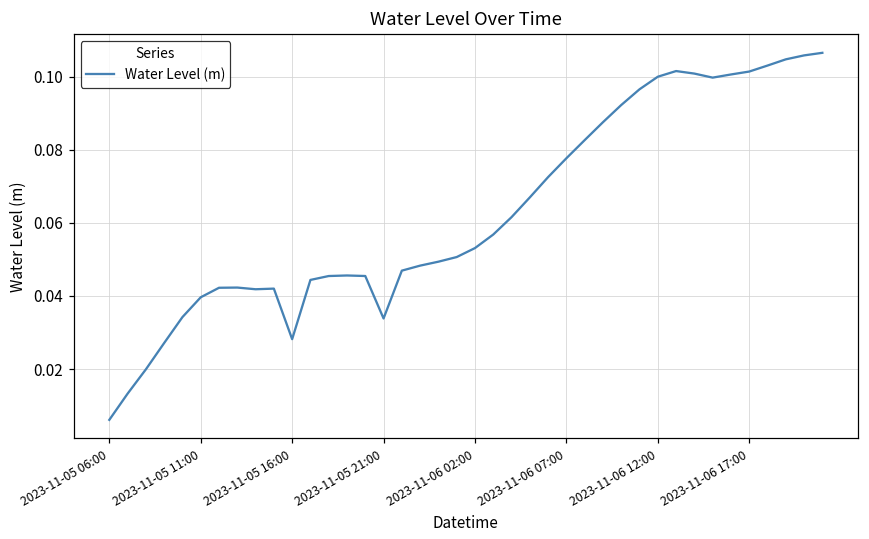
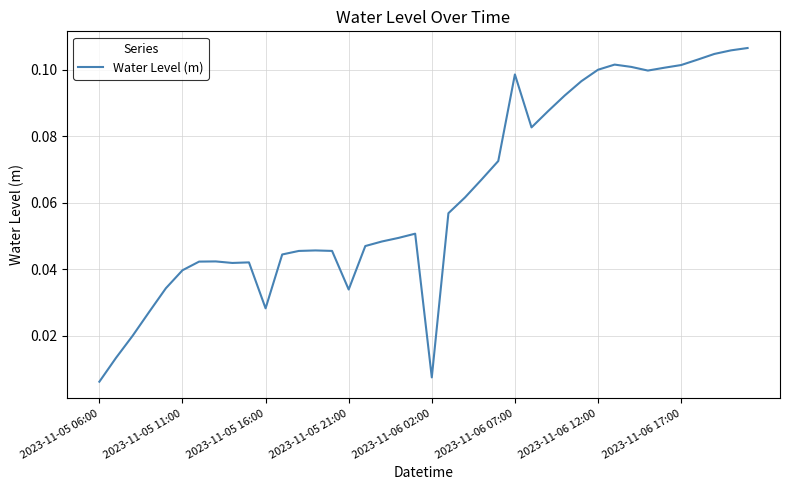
2023-11-06 02:00: 0.053 -> 0.007
2023-11-06 07:00: 0.078 -> 0.099
